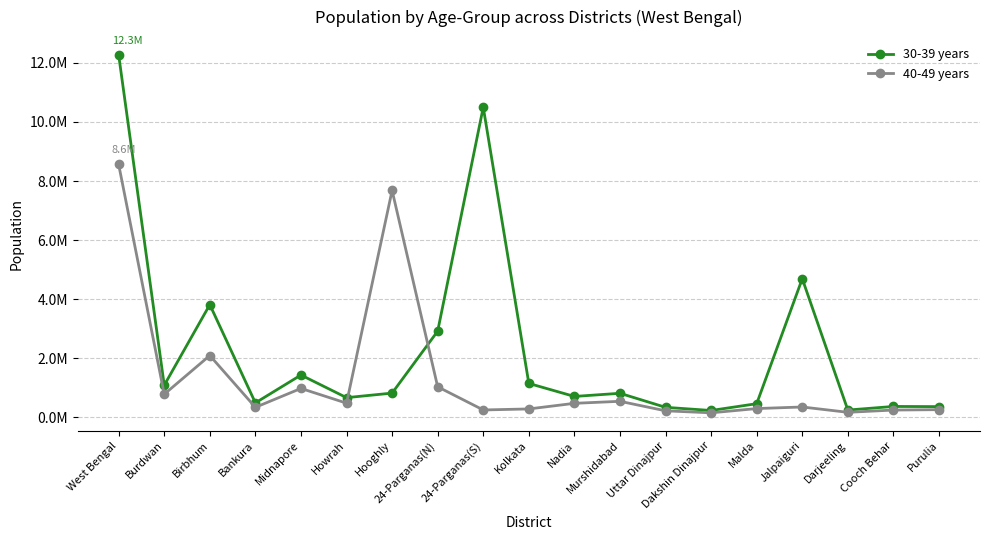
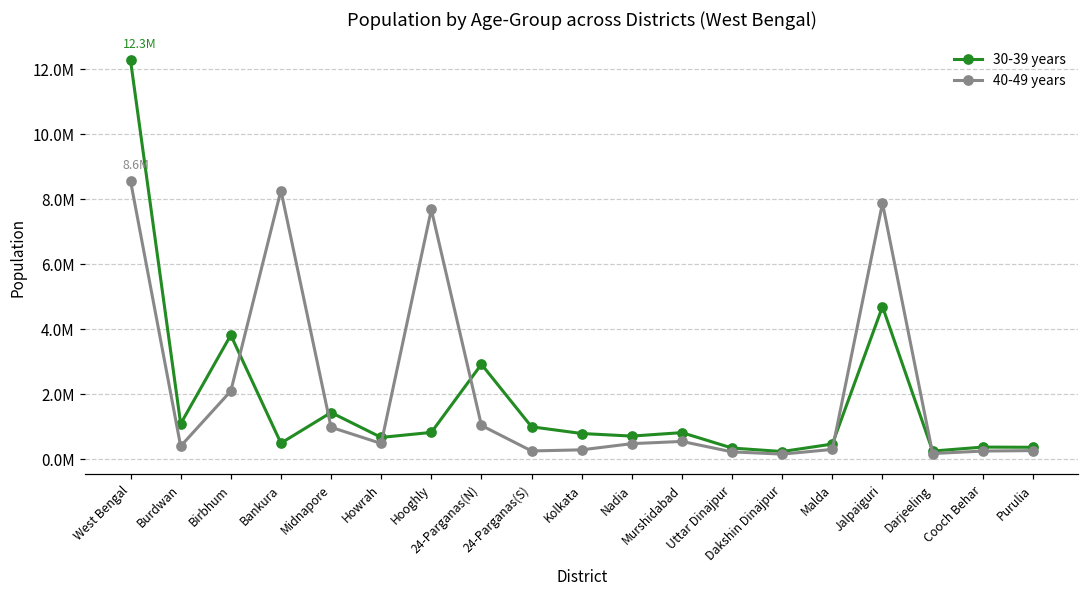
40-49 years, Burdwan: 800000 -> 400000
40-49 years, Bankura: 300000 -> 8300000
30-39 years, 24-Parganas(S): 10500000 -> 1000000
30-39 years, Kolkata: 1100000 -> 800000
40-49 years, Jalpaiguri: 400000 -> 7900000
